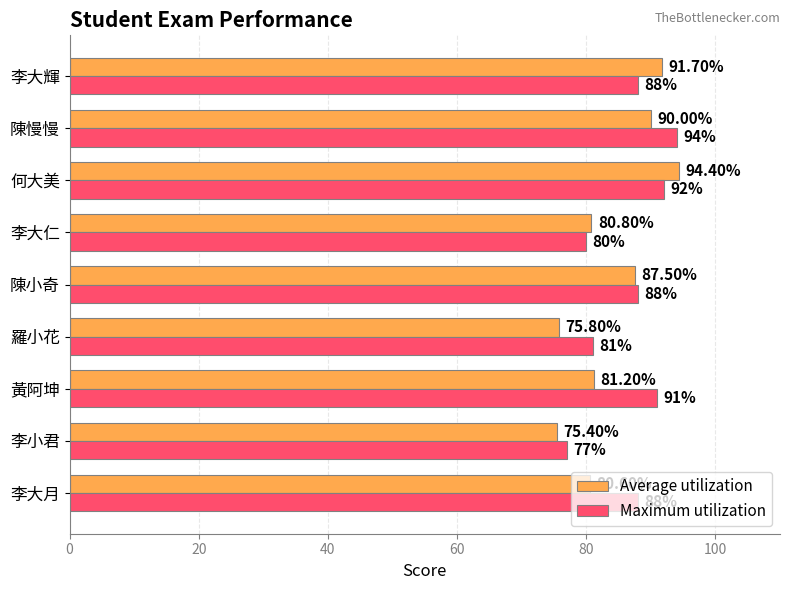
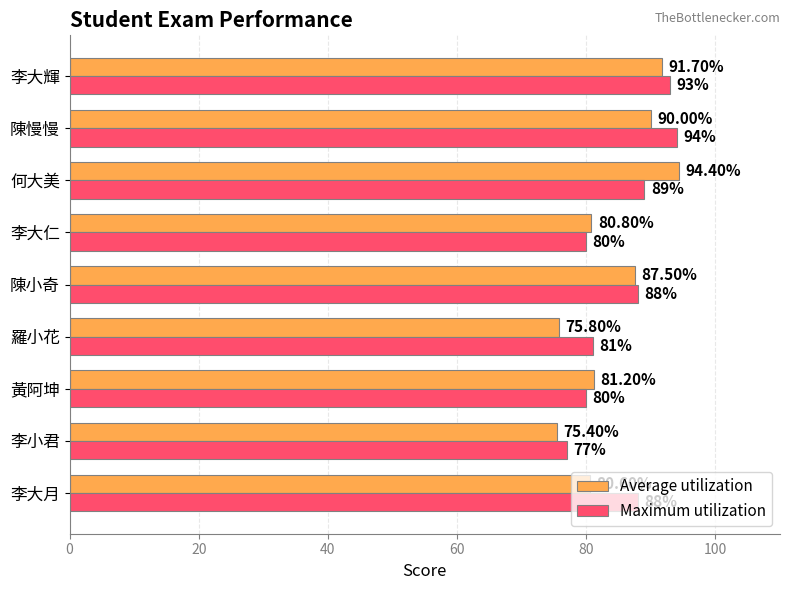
Maximum utilization, 李大輝: 88% -> 93%
Maximum utilization, 何大美: 92% -> 89%
Maximum utilization, 黃阿坤: 91% -> 80%
